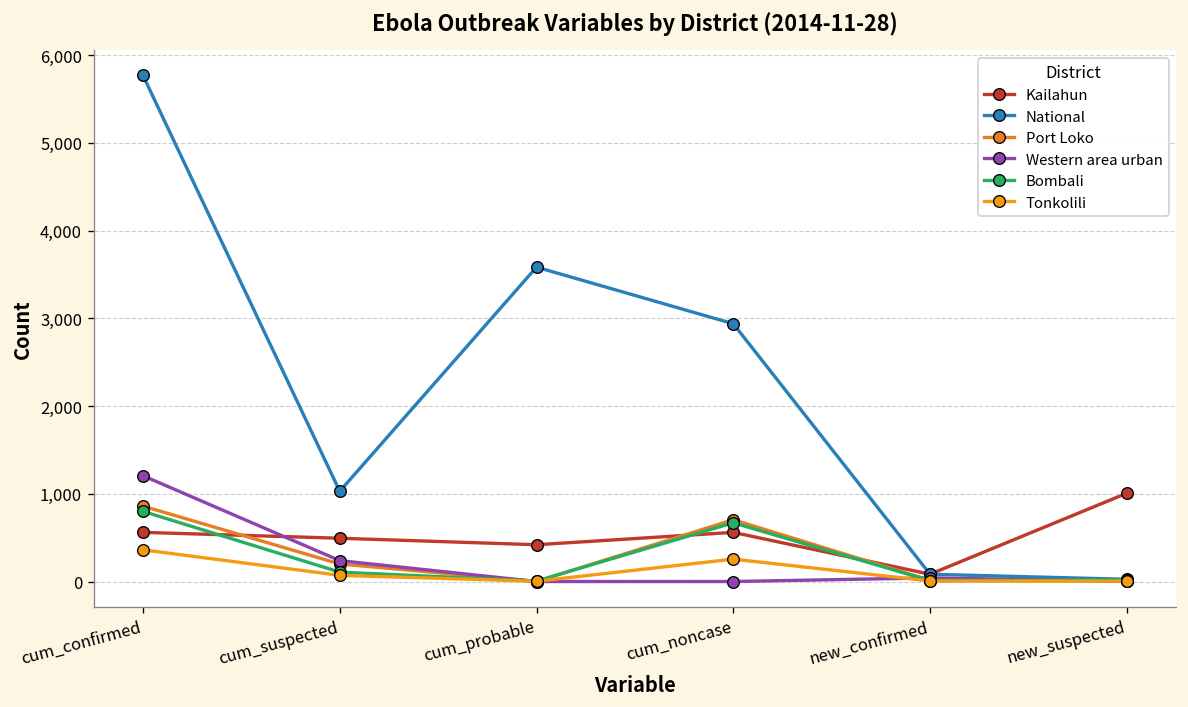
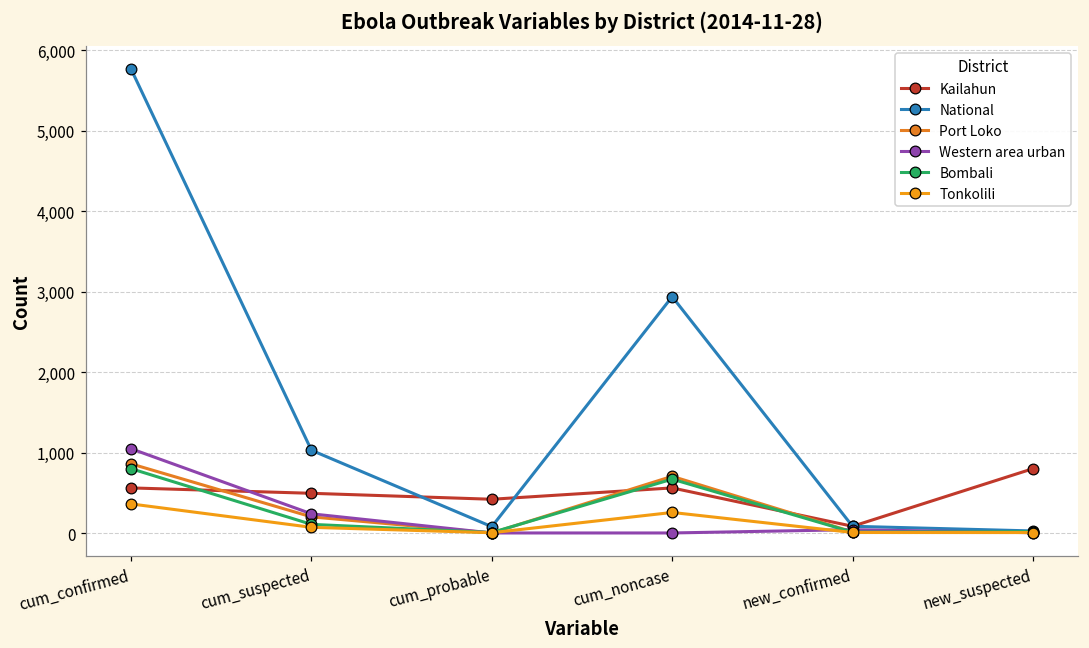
Western area urban, cum_confirmed: 1,200 -> 1,000
National, cum_probable: 3,600 -> 100
Kailahun, new_suspected: 1,000 -> 800
